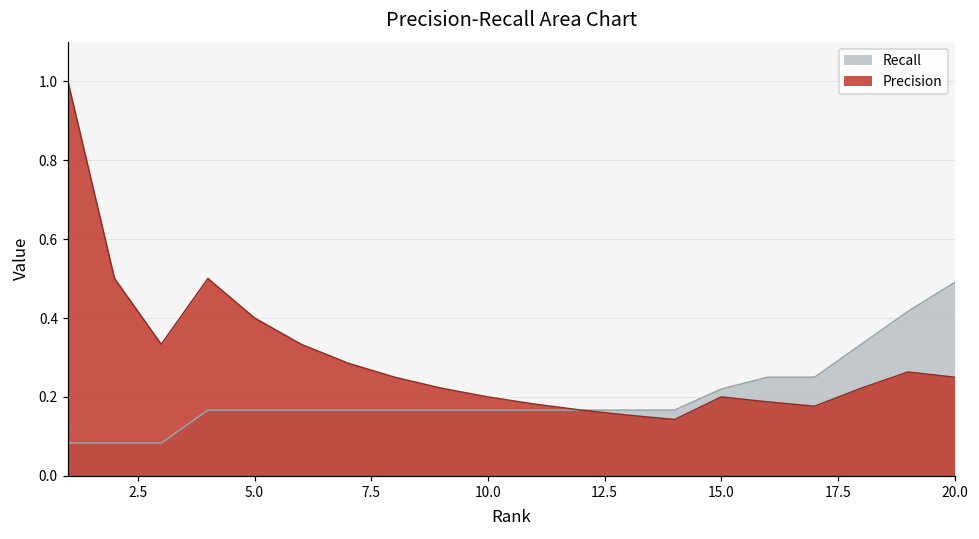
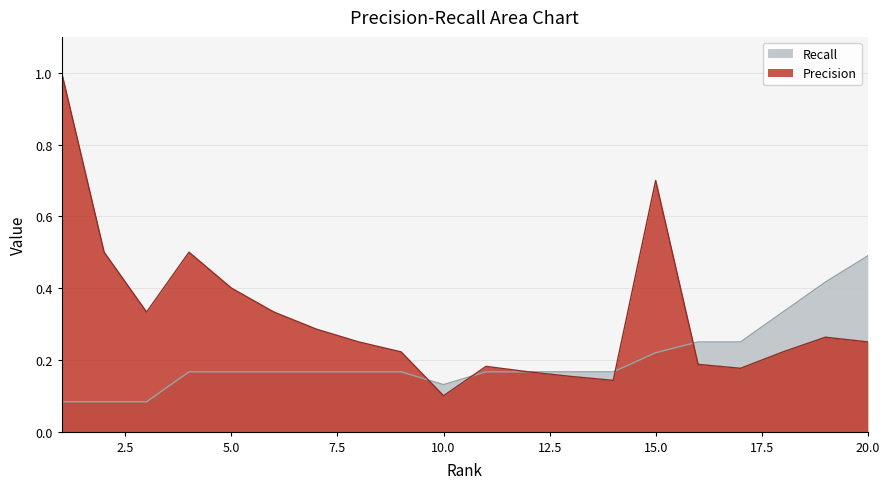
Recall, 10.0: 0.17 -> 0.13
Precision, 10.0: 0.2 -> 0.1
Precision, 15.0: 0.2 -> 0.7
